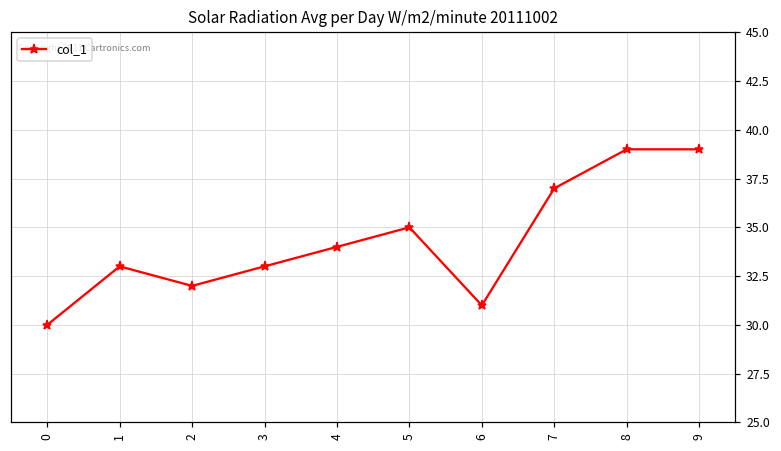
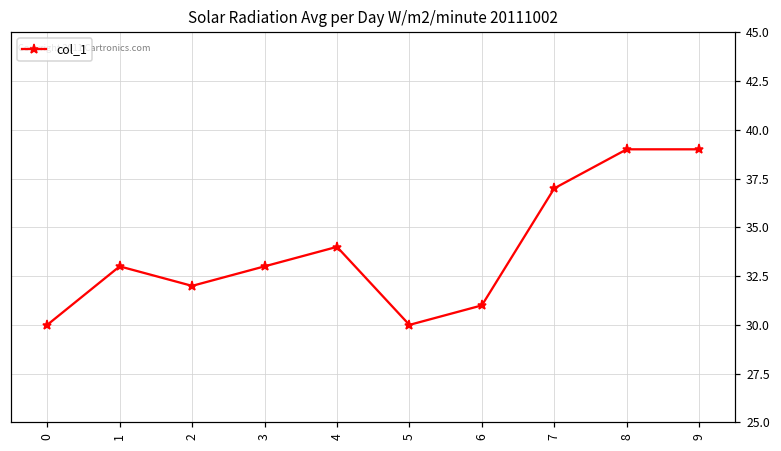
5: 35 -> 30
